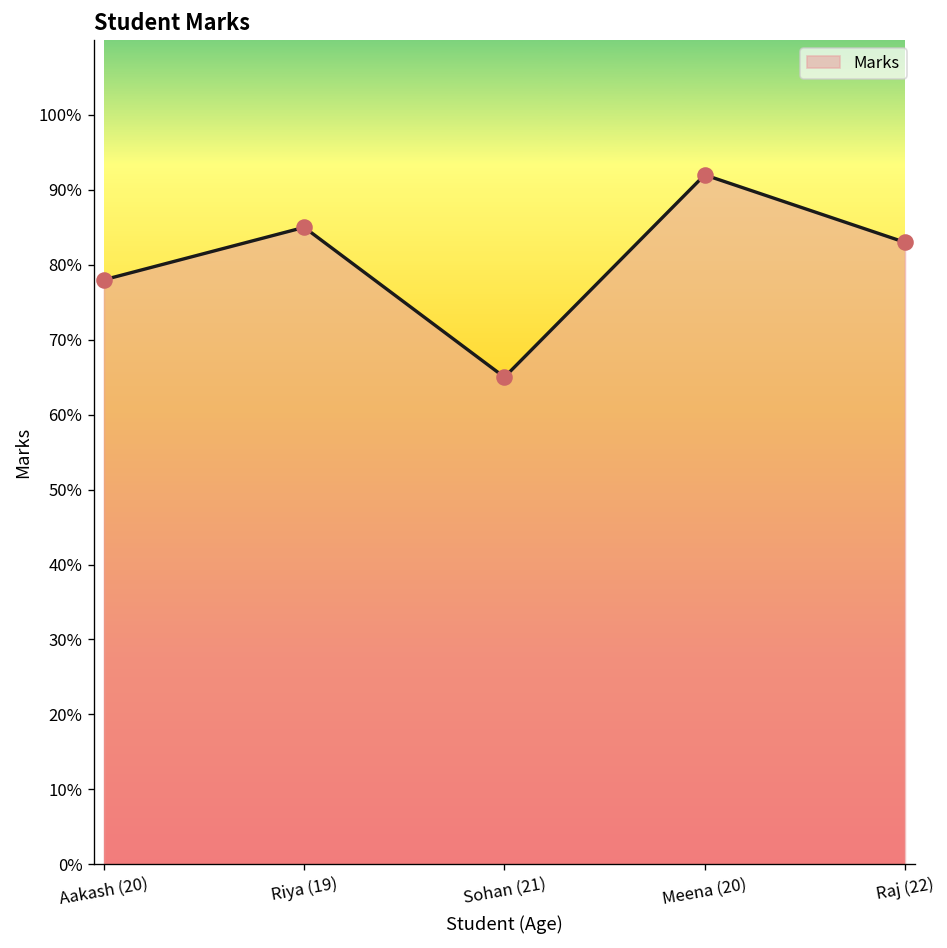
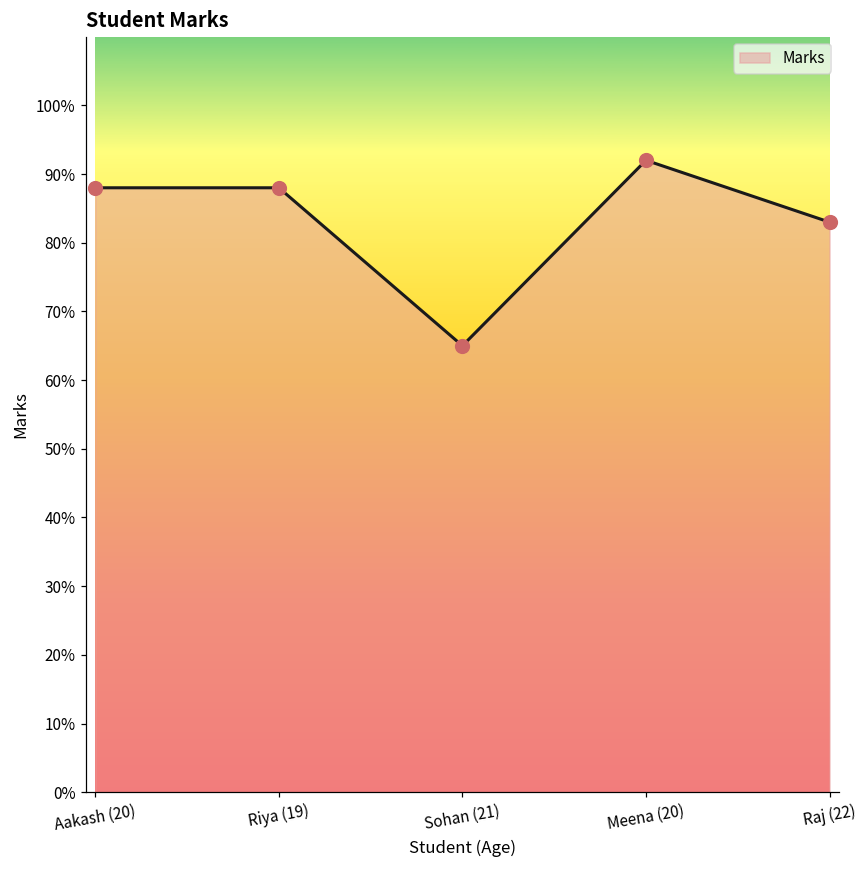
Aakash (20): 78% -> 88%
Riya (19): 85% -> 88%
